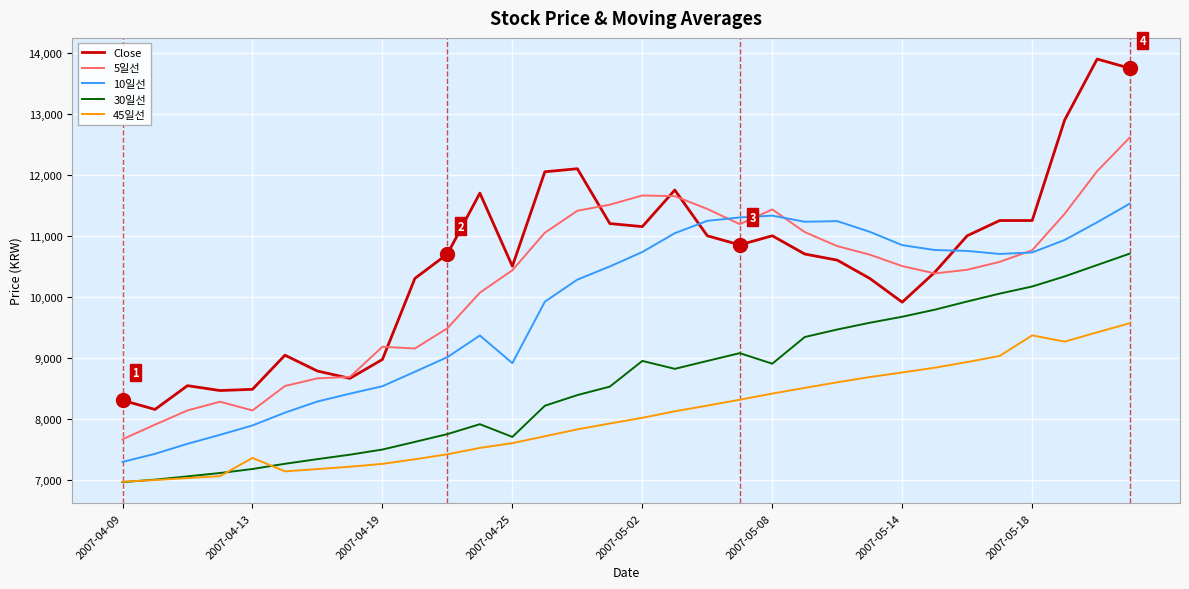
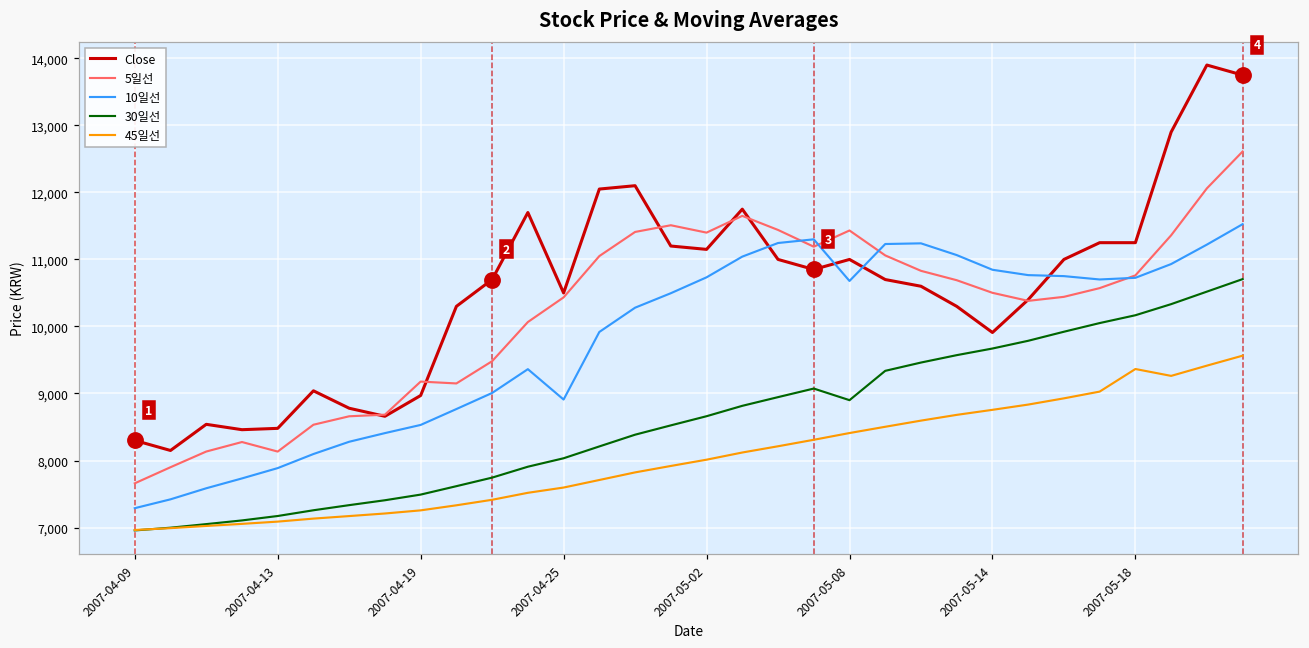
45일선, 2007-04-13: 7,400 -> 7,100
30일선, 2007-04-25: 7,700 -> 8,000
5일선, 2007-05-02: 11,700 -> 11,400
30일선, 2007-05-02: 8,900 -> 8,700
10일선, 2007-05-08: 11,300 -> 10,700
